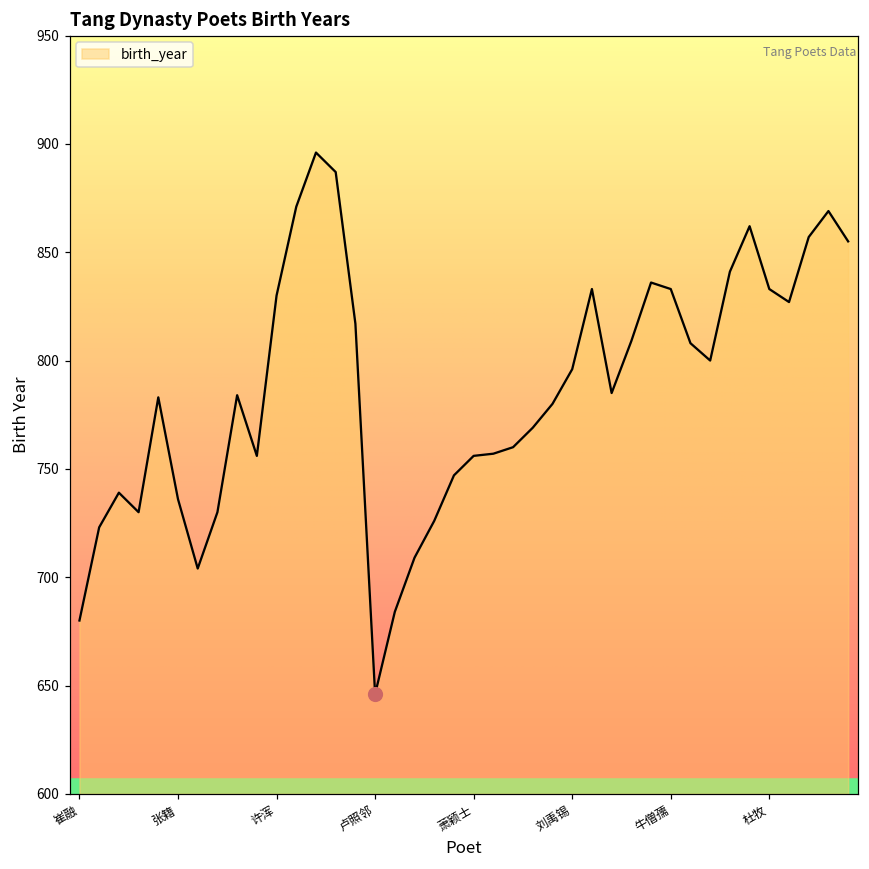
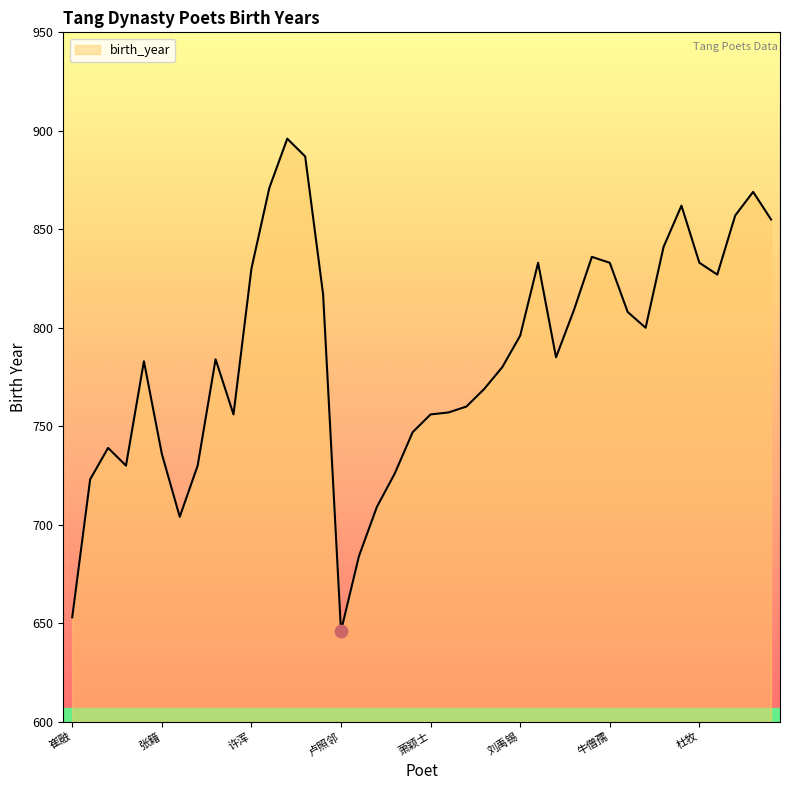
birth_year, 崔融: 680 -> 653
